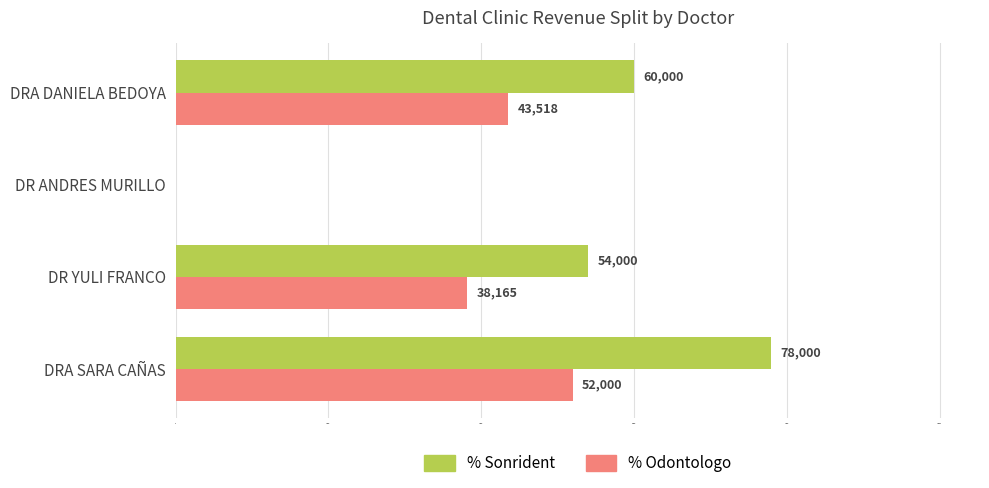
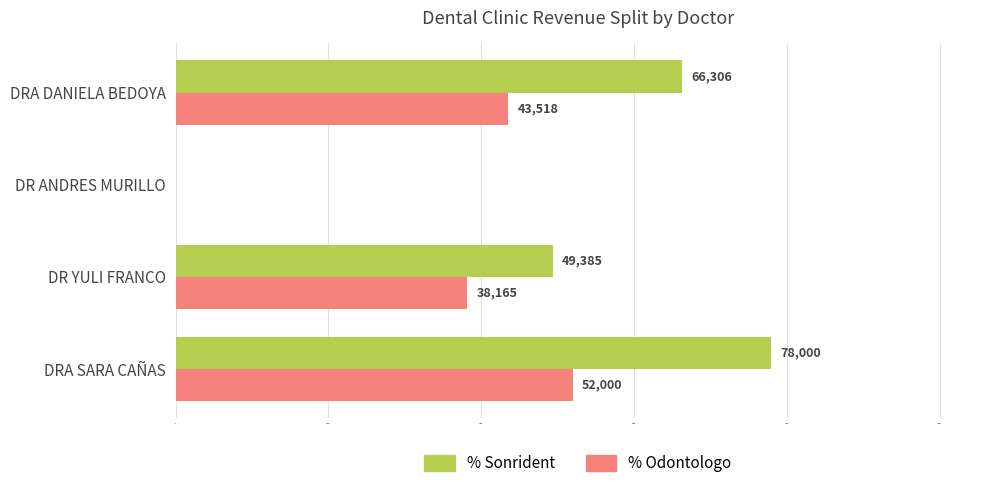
% Sonrident, DRA DANIELA BEDOYA: 60,000 -> 66,306
% Sonrident, DR YULI FRANCO: 54,000 -> 49,385
